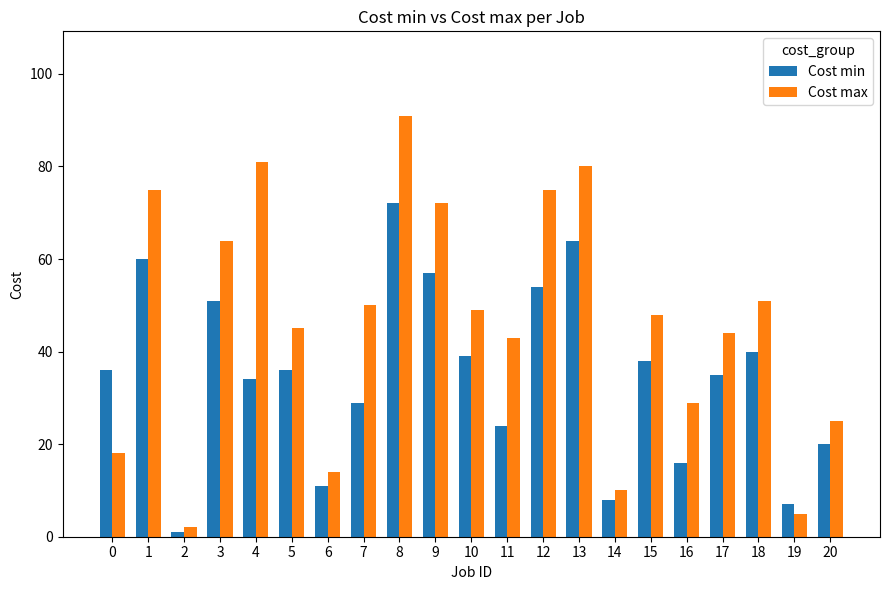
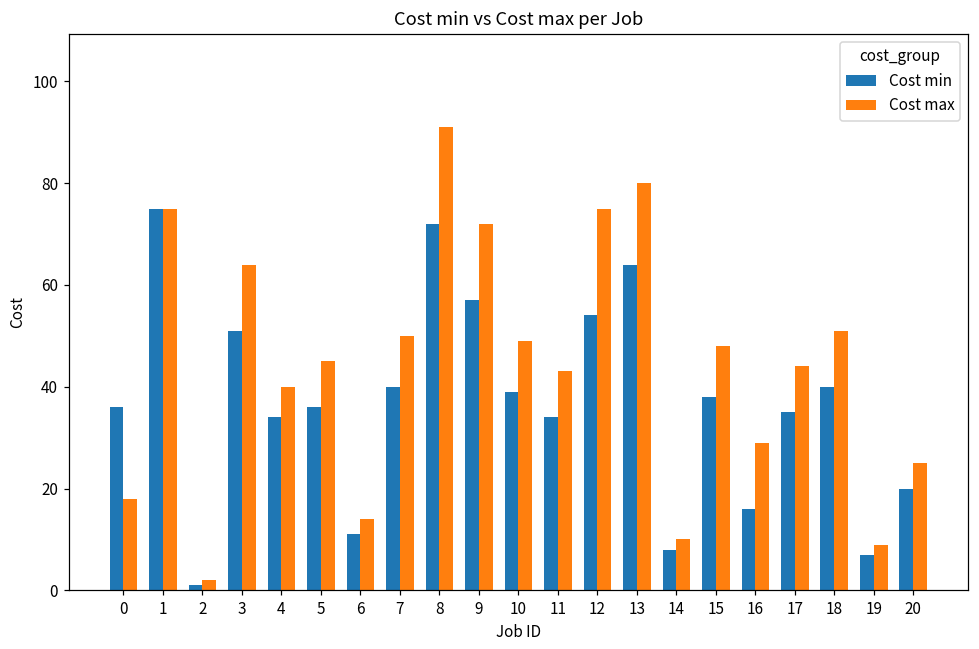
Cost min, 1: 60 -> 75
Cost max, 4: 81 -> 40
Cost min, 7: 29 -> 40
Cost min, 11: 24 -> 34
Cost max, 19: 5 -> 9
